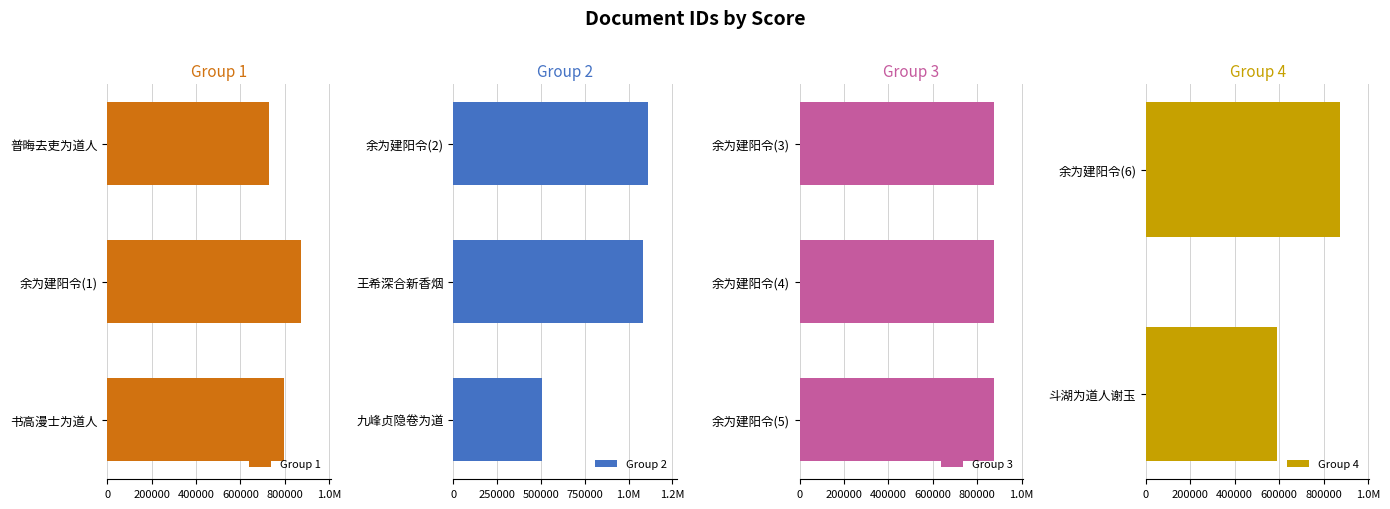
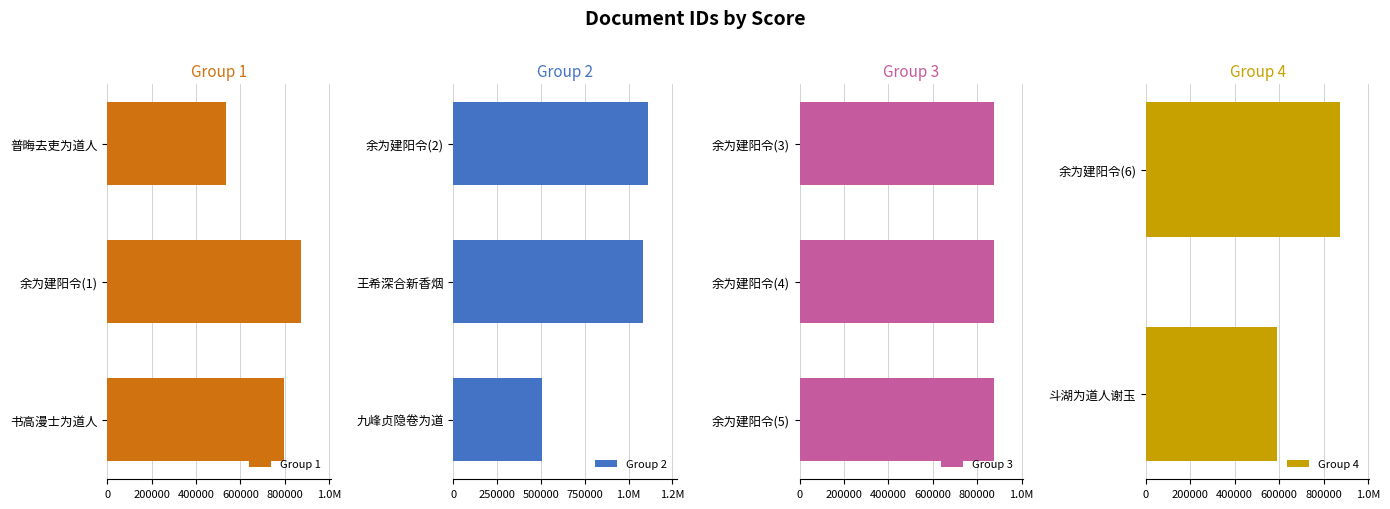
Group 1, 普晦去吏为道人: 730000 -> 540000
